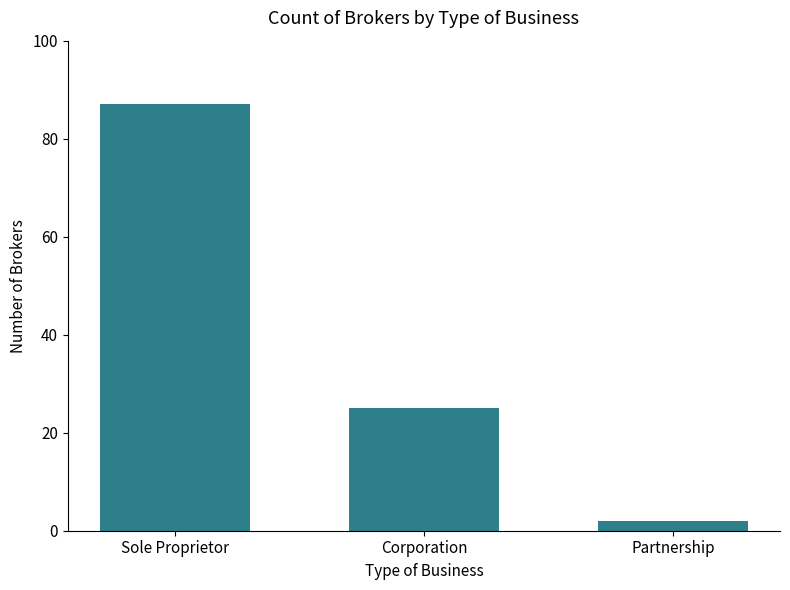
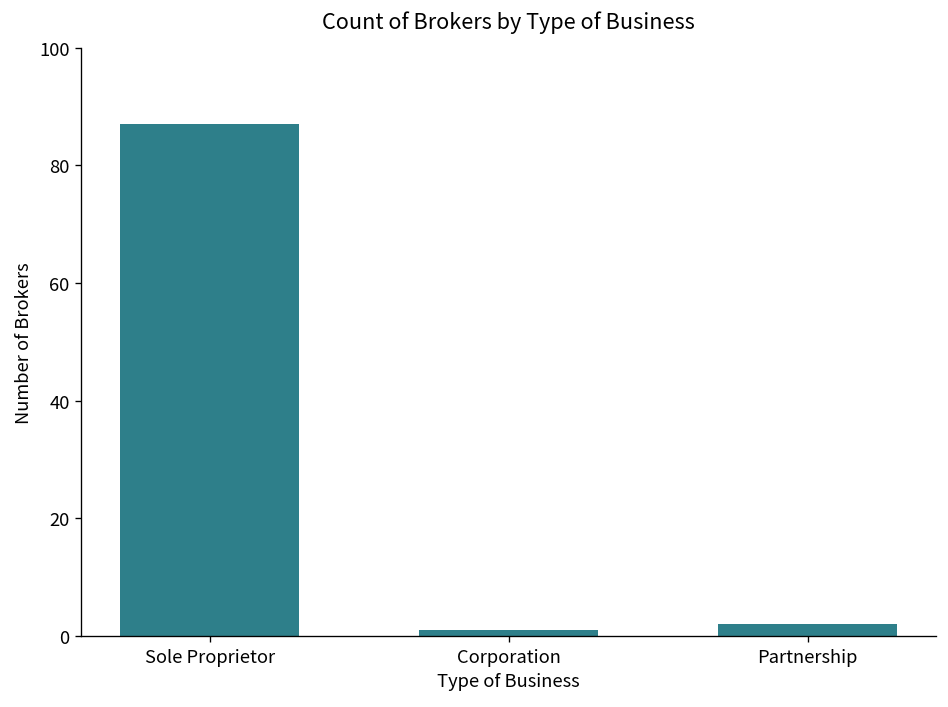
Corporation: 25 -> 1
